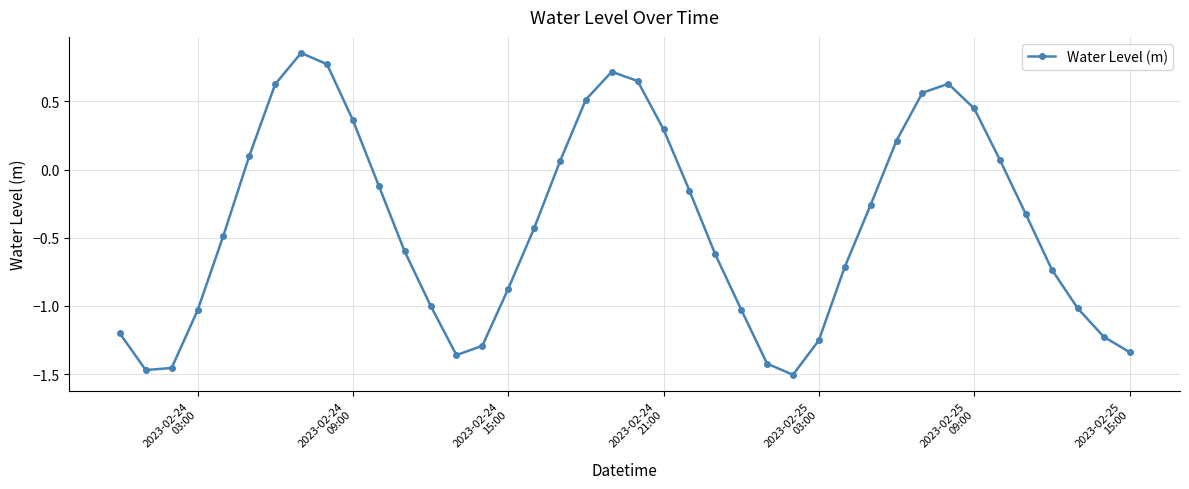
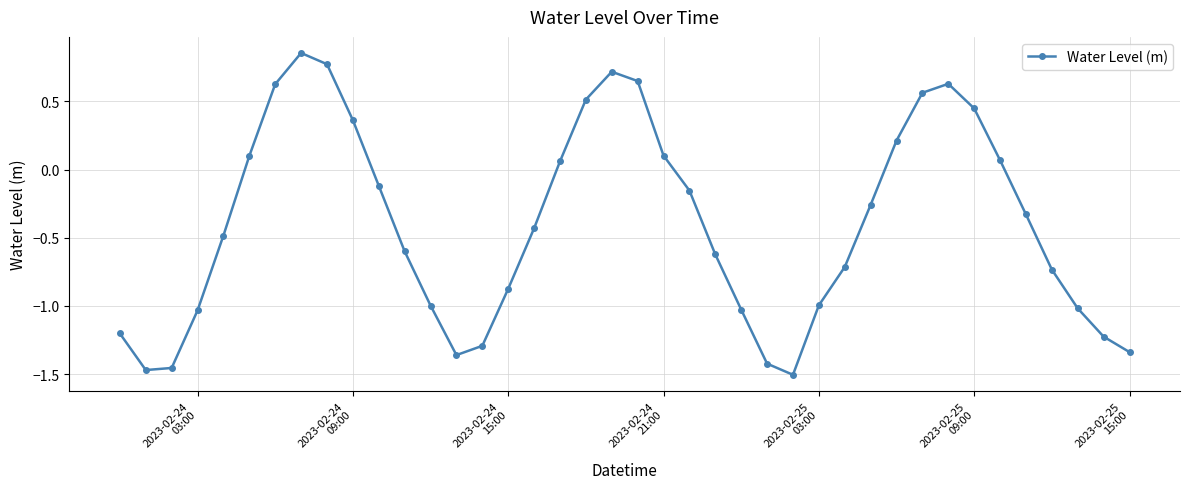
2023-02-24 21:00: 0.30 -> 0.10
2023-02-25 03:00: -1.25 -> -1.00
